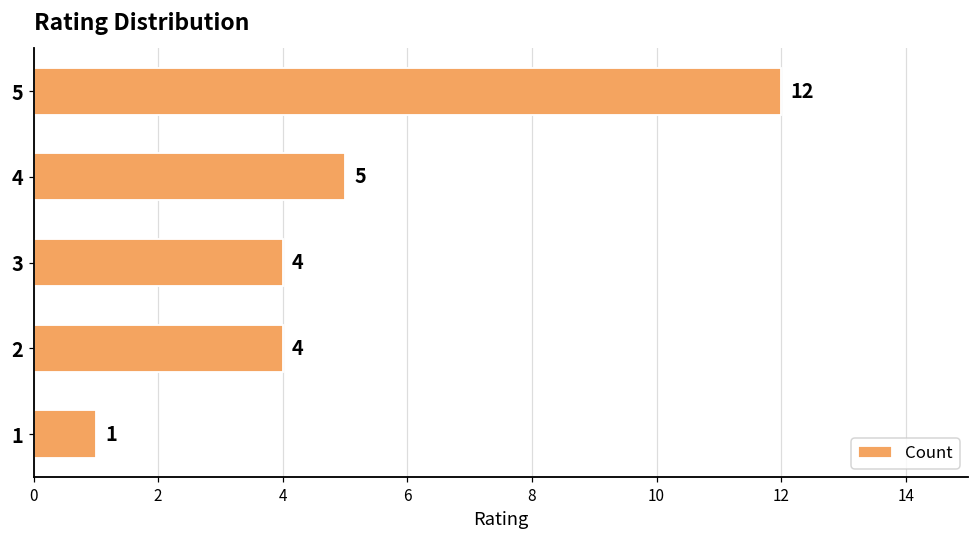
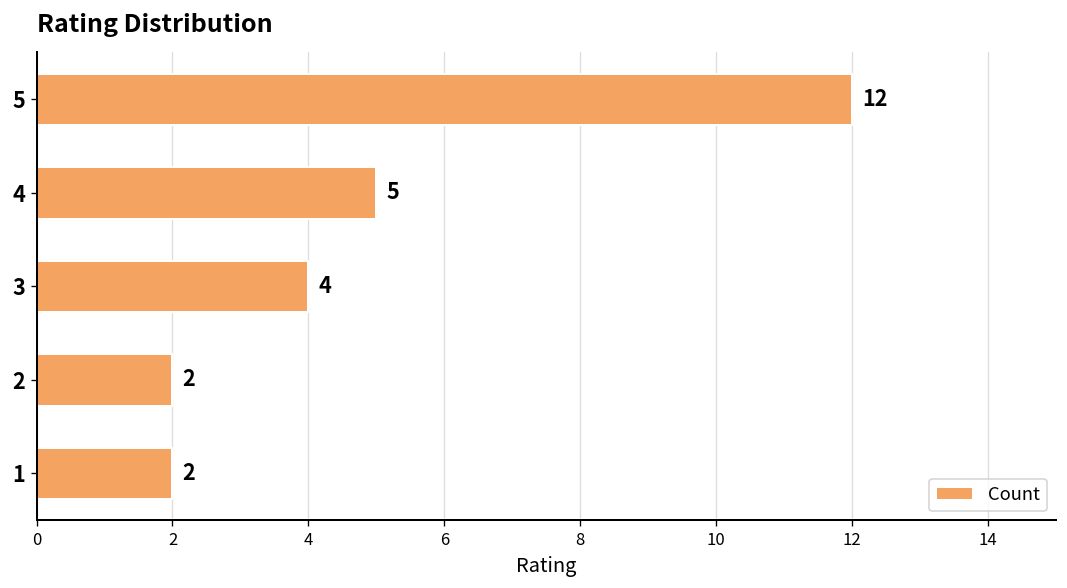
2: 4 -> 2
1: 1 -> 2
